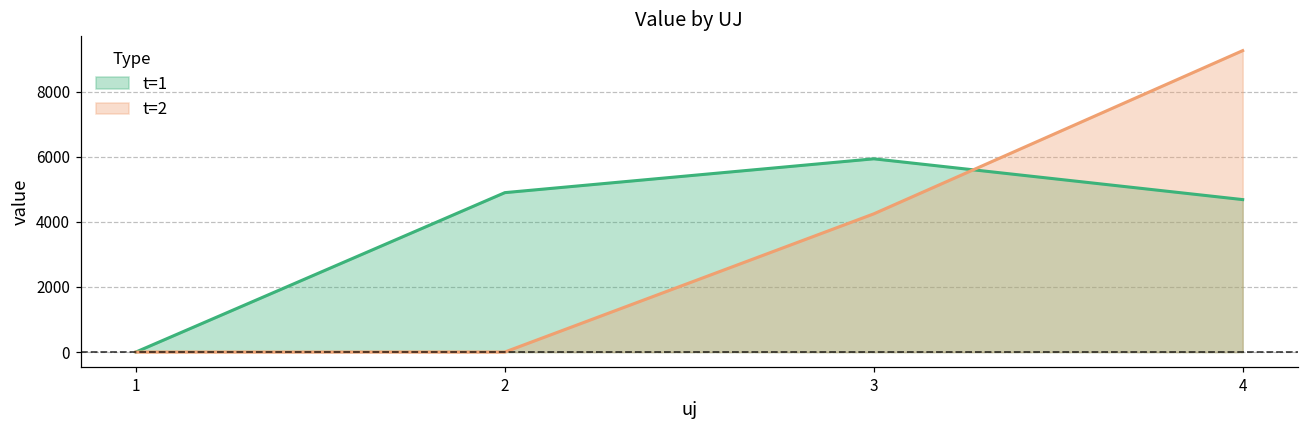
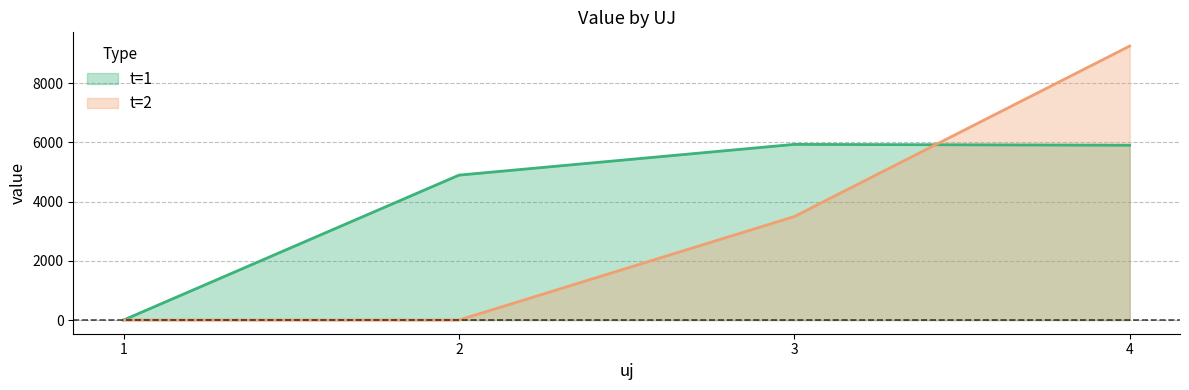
t=2, 3: 4200 -> 3500
t=1, 4: 4700 -> 5900
